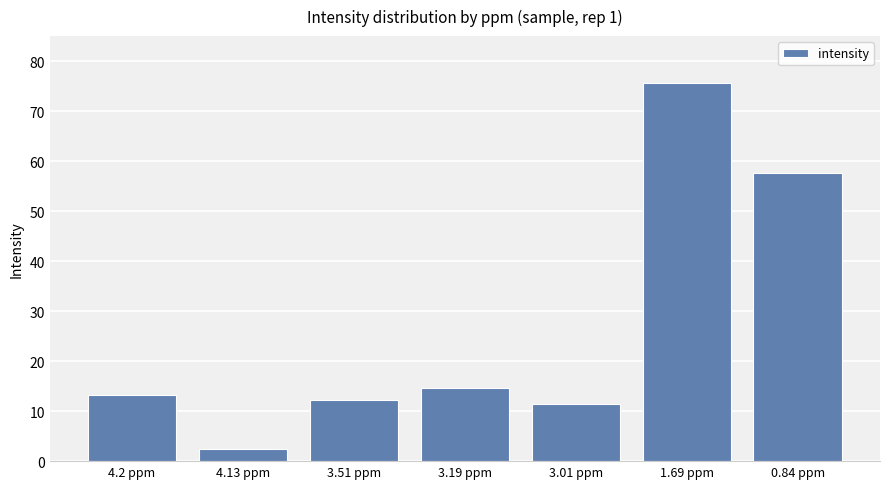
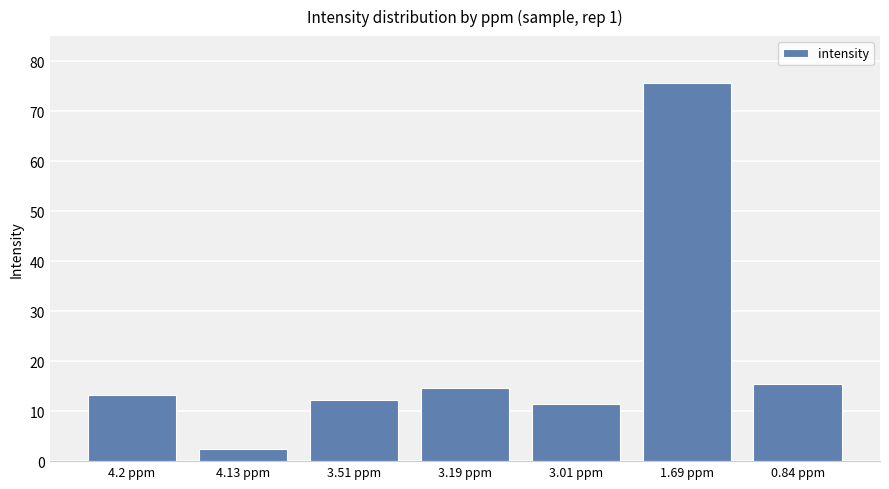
0.84 ppm: 58 -> 15
